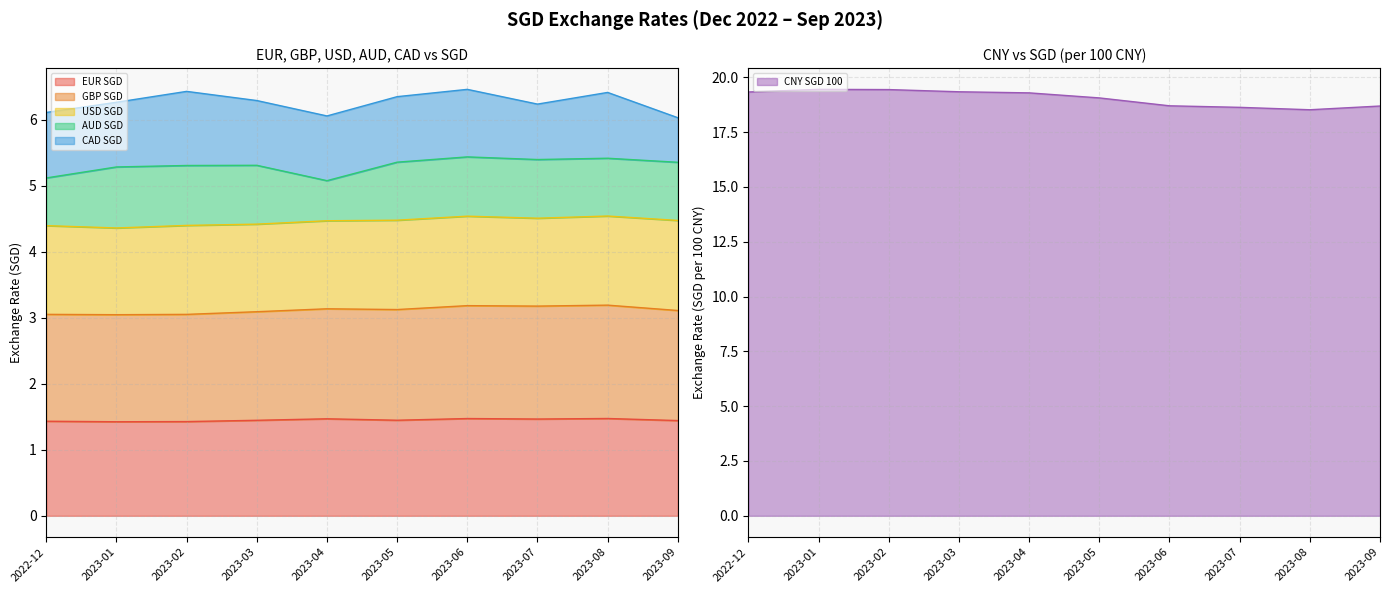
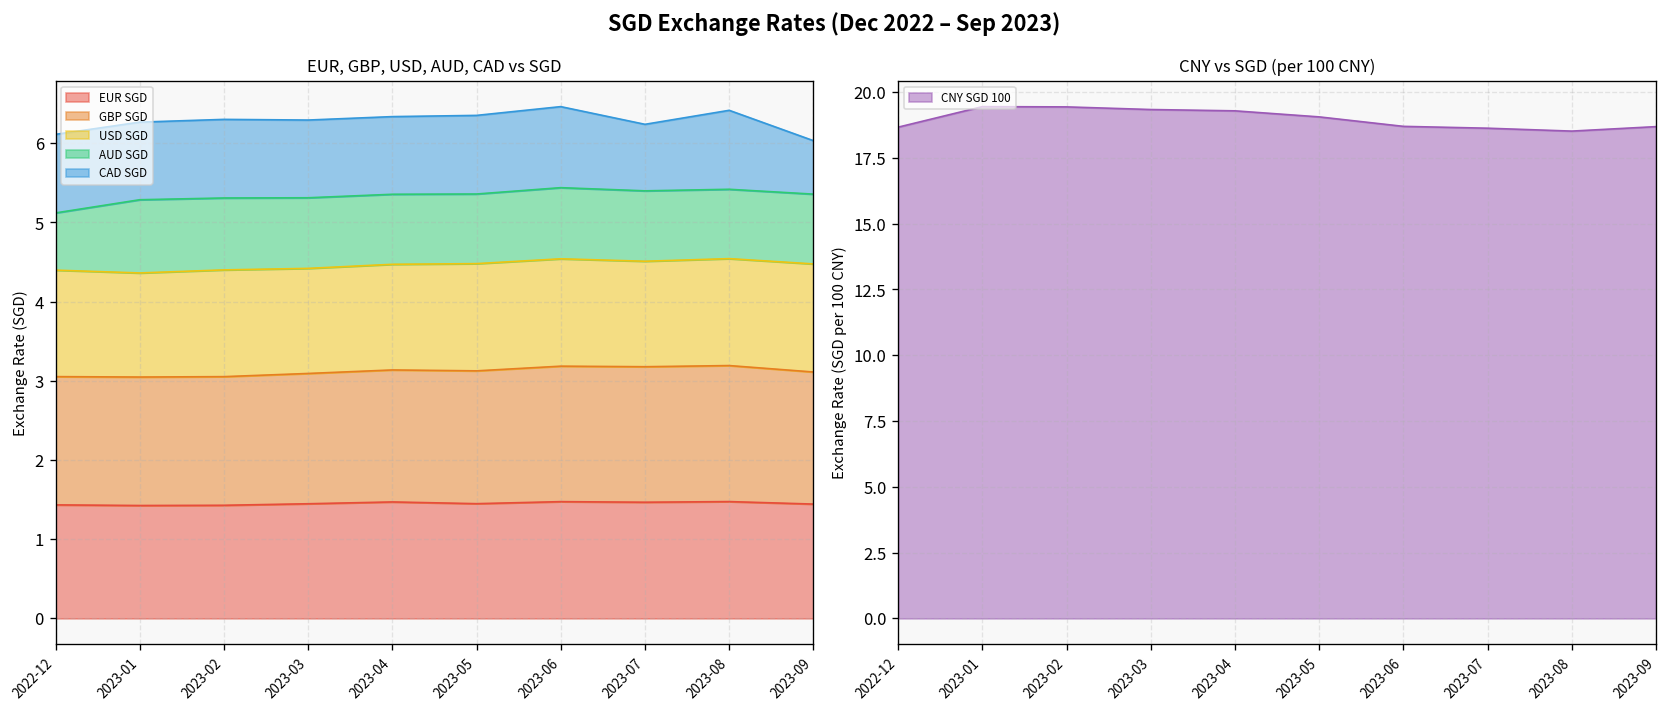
EUR, GBP, USD, AUD, CAD vs SGD, CAD SGD, 2023-02: 1.1 -> 1.0
EUR, GBP, USD, AUD, CAD vs SGD, AUD SGD, 2023-04: 0.6 -> 0.9
CNY vs SGD (per 100 CNY), 2022-12: 19.3 -> 18.7
